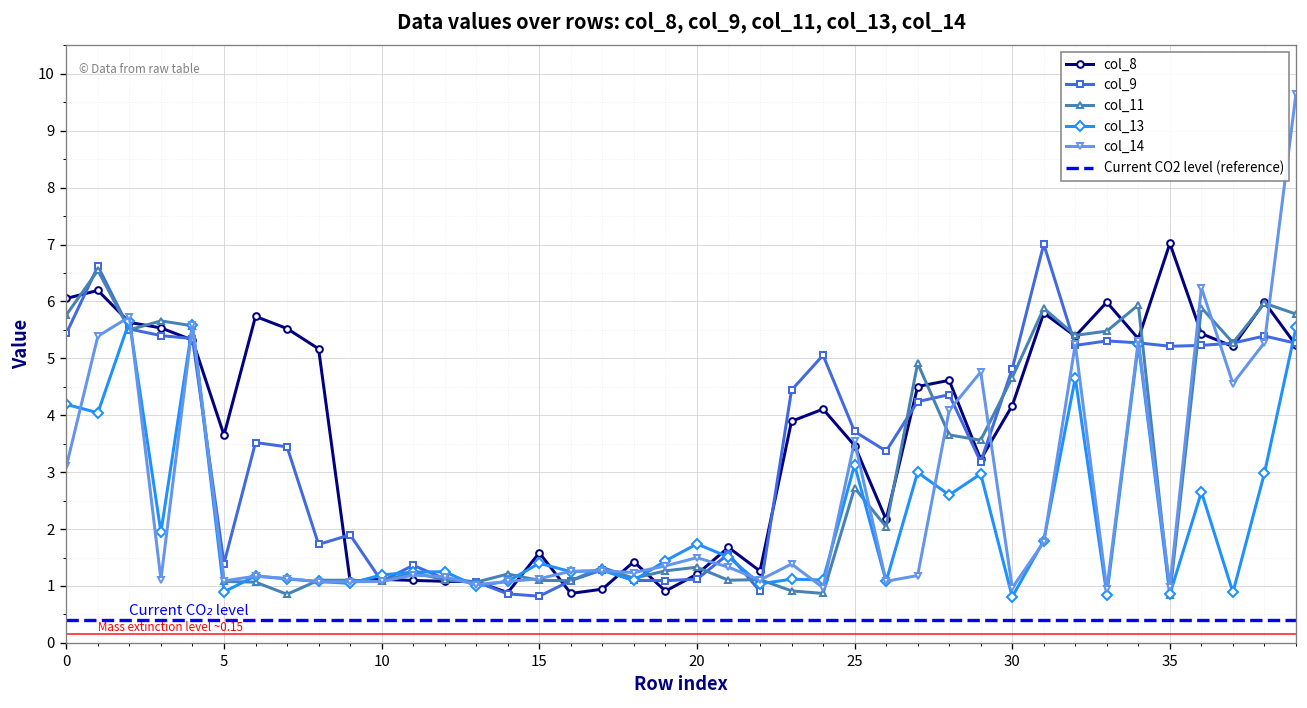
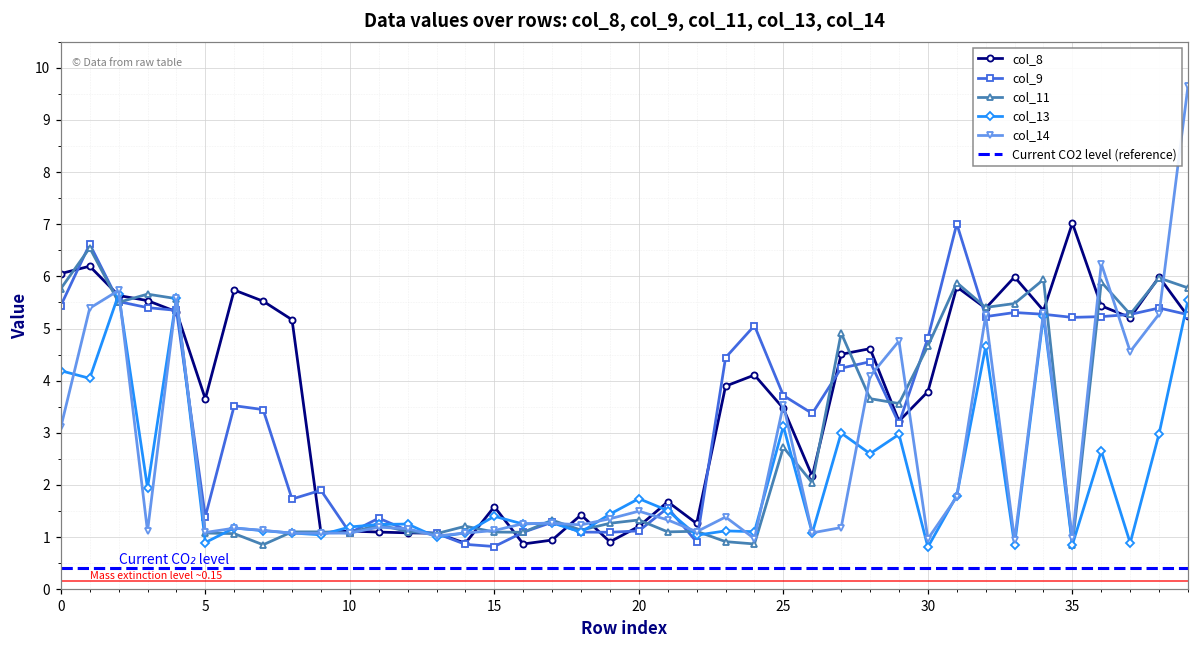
col_8, 30: 4.2 -> 3.8
